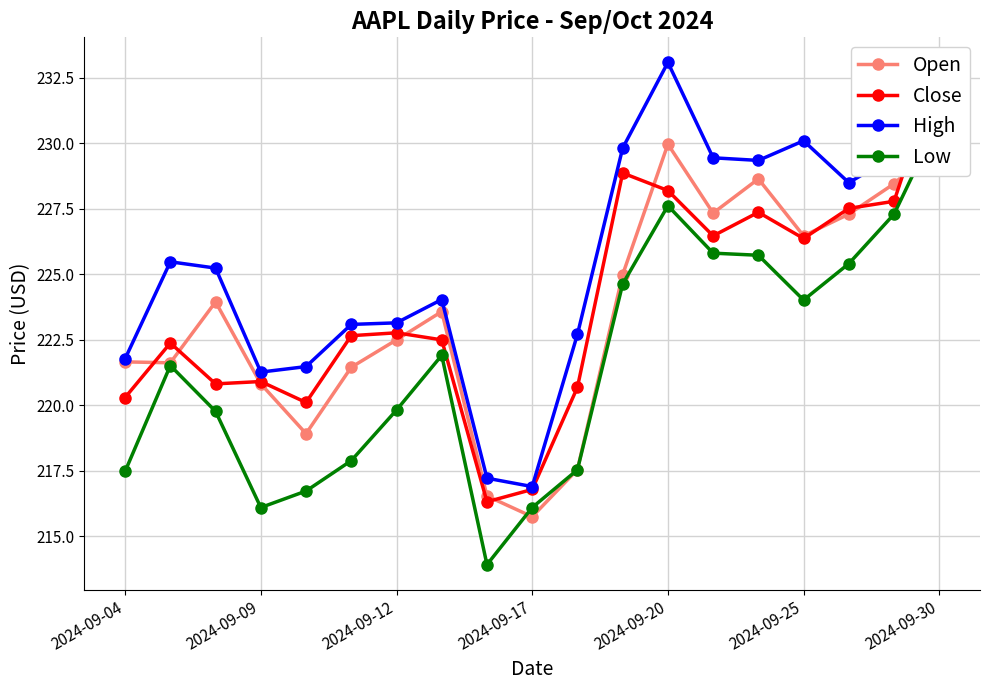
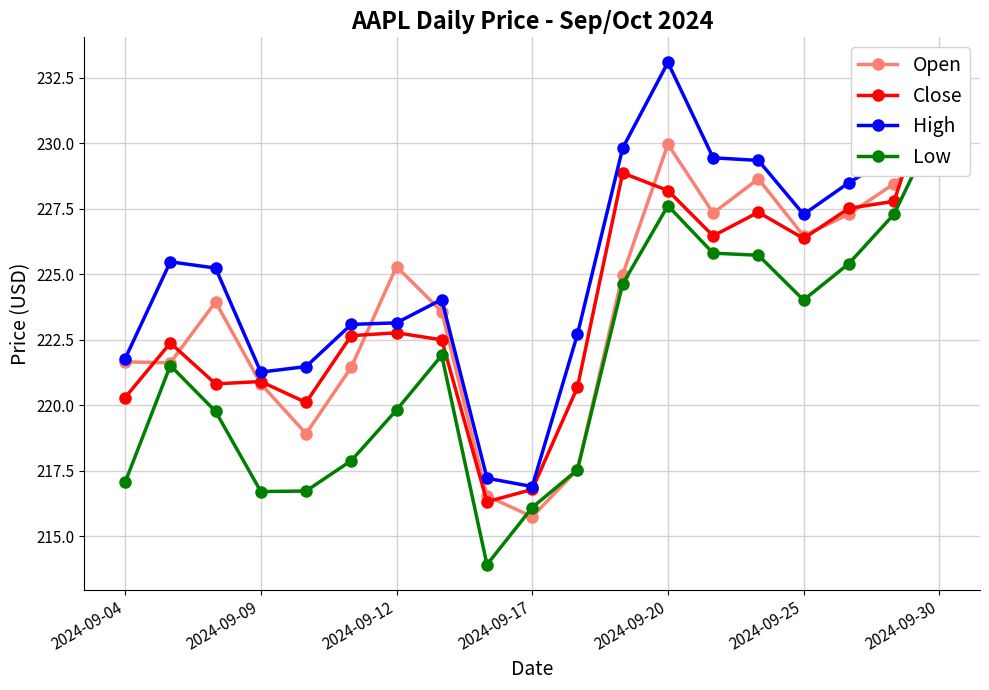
Low, 2024-09-04: 217.5 -> 217.1
Low, 2024-09-09: 216.1 -> 216.7
Open, 2024-09-12: 222.5 -> 225.3
High, 2024-09-25: 230.1 -> 227.3
